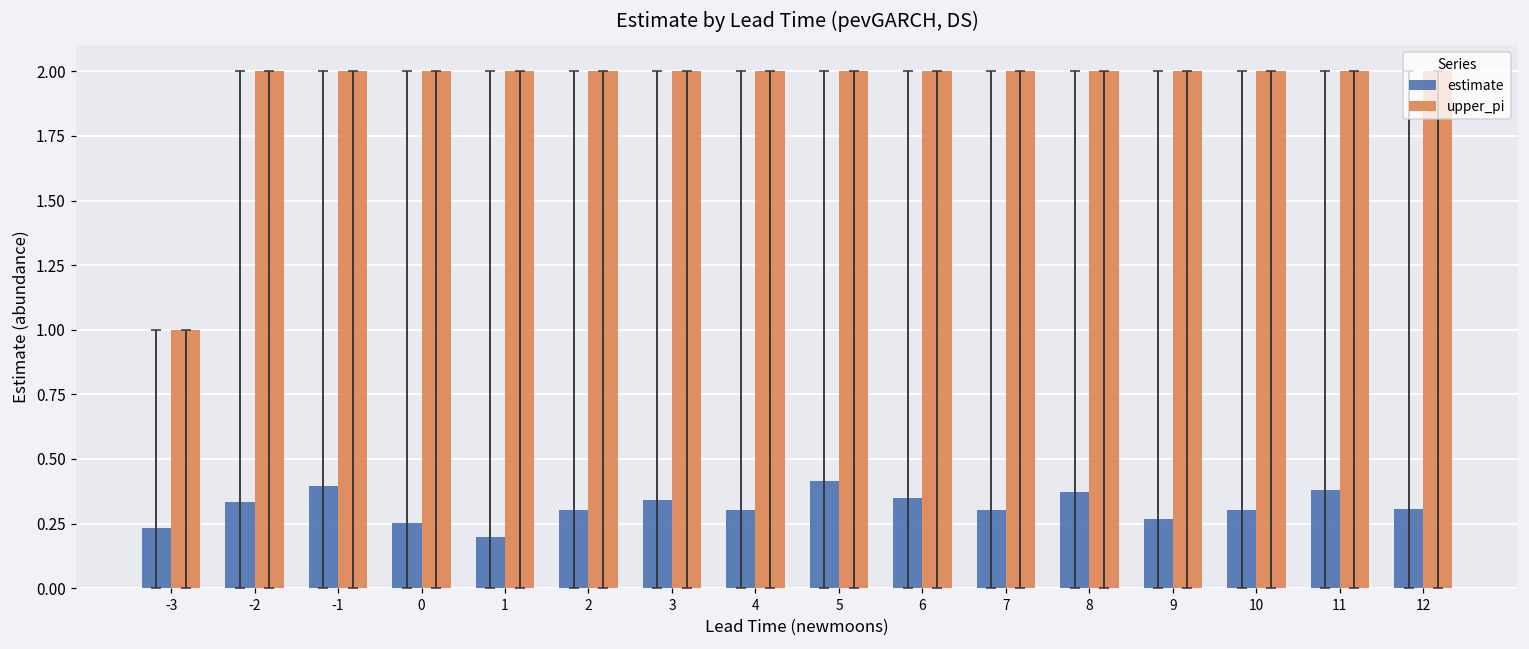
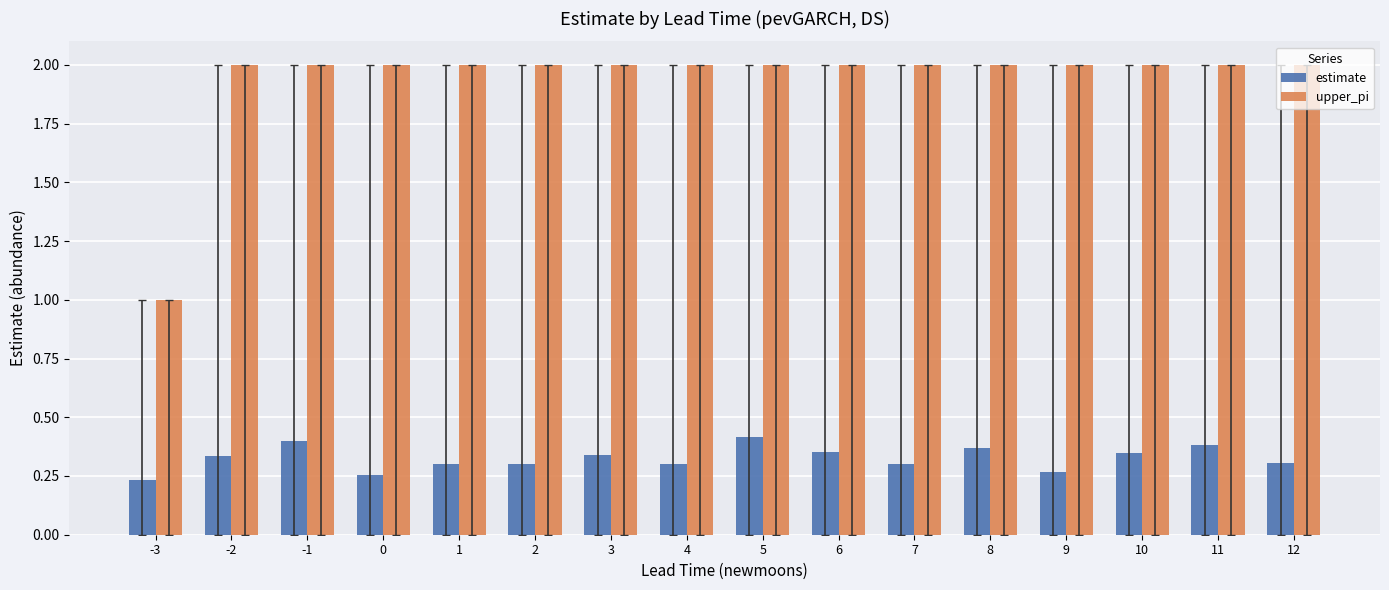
estimate, 1: 0.20 -> 0.30
estimate, 10: 0.30 -> 0.35
